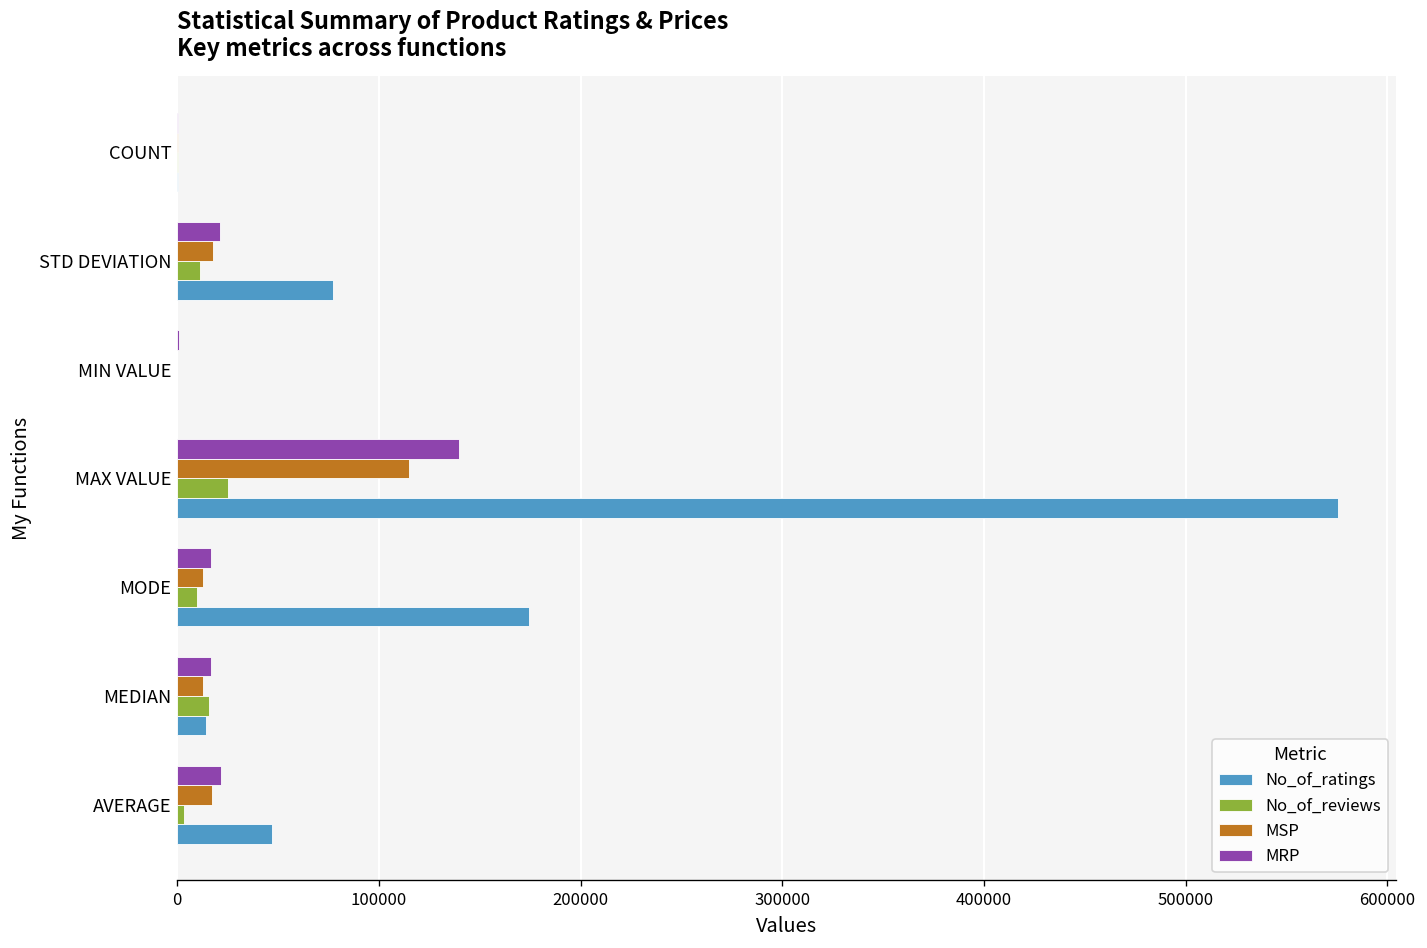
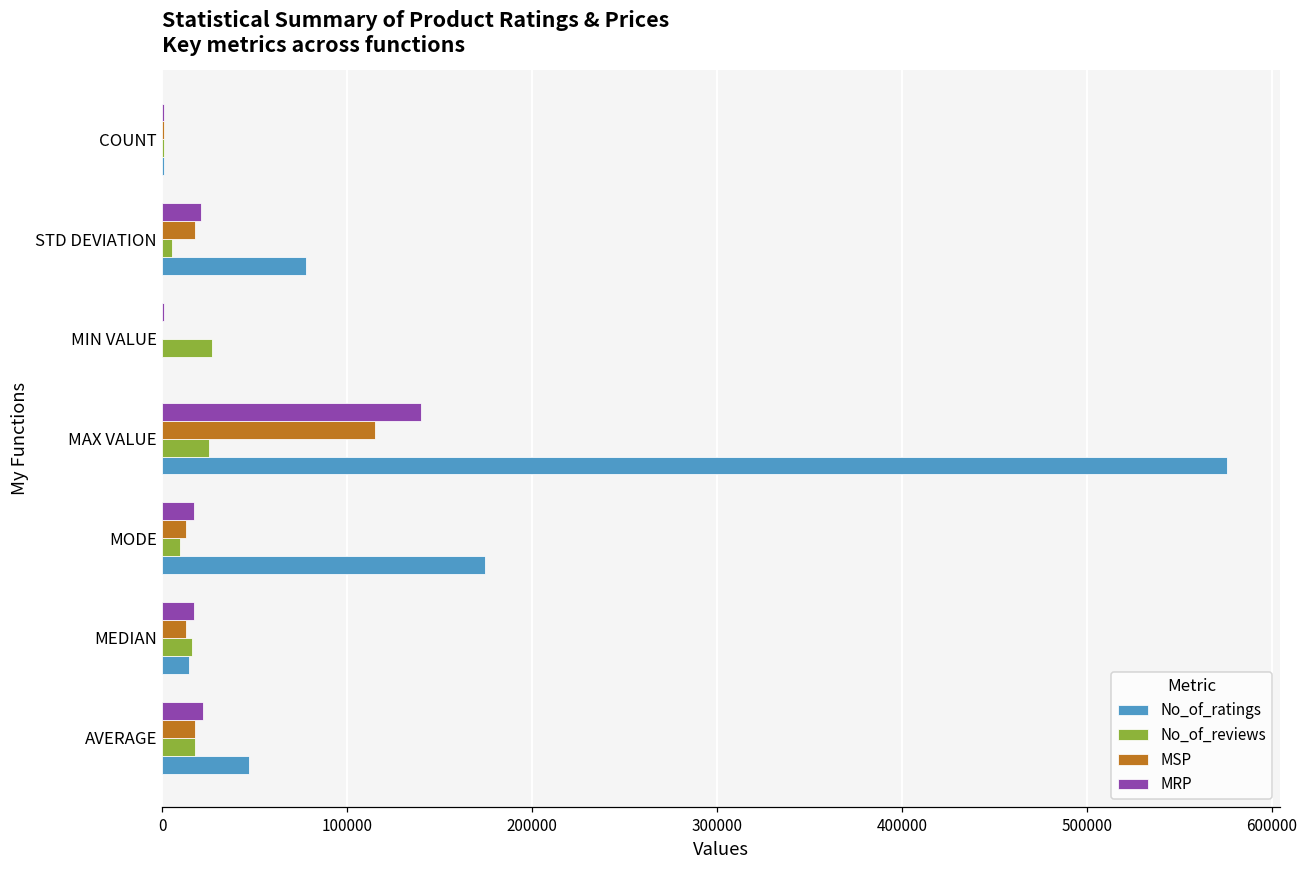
No_of_reviews, STD DEVIATION: 11000 -> 5000
No_of_reviews, MIN VALUE: 0 -> 27000
No_of_reviews, AVERAGE: 3000 -> 18000
